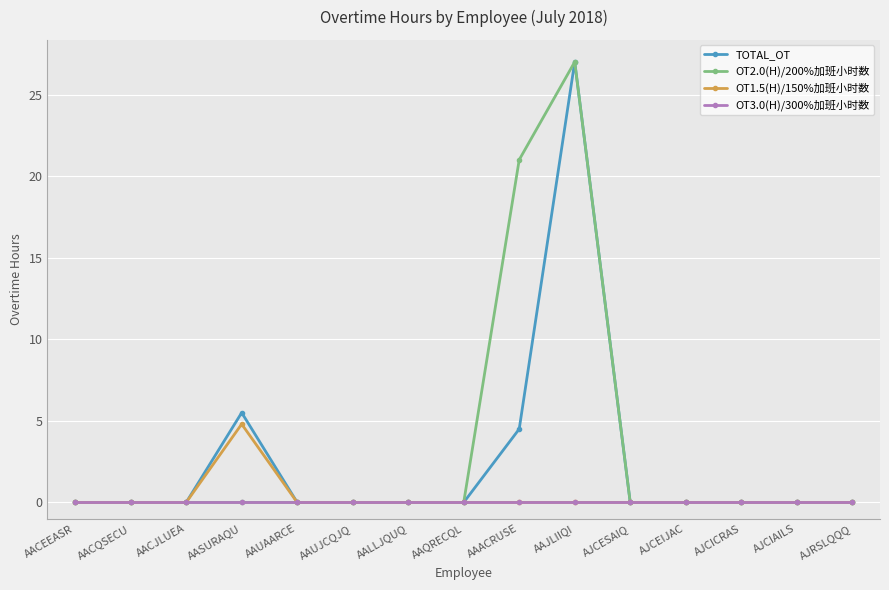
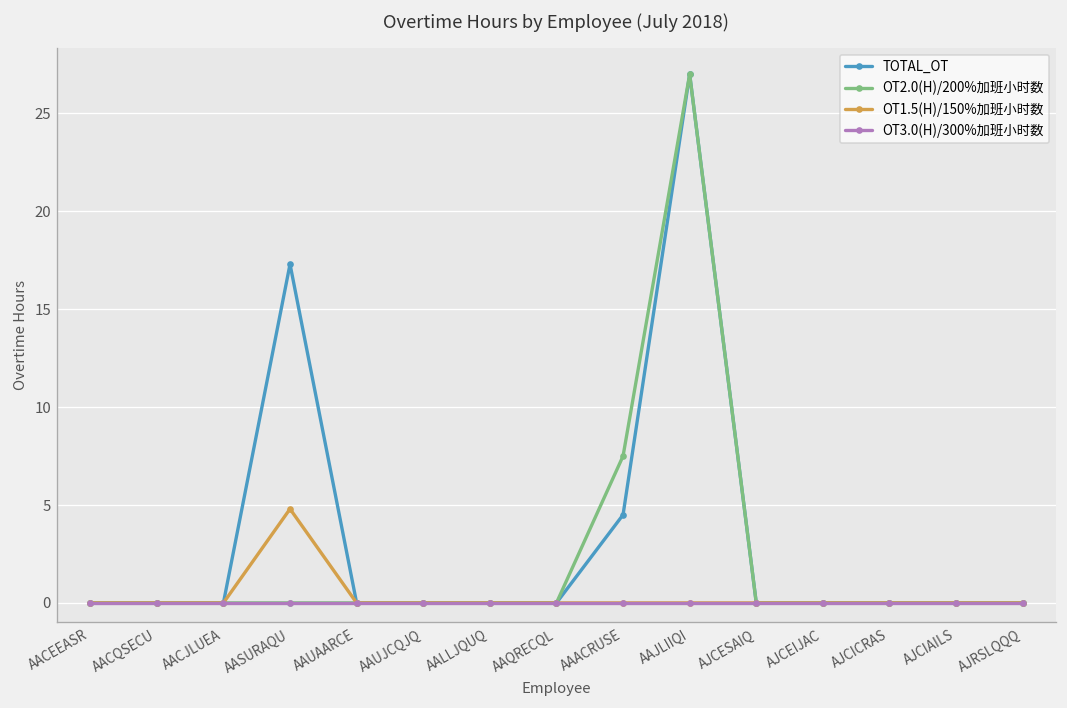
TOTAL_OT, AASURAQU: 5.5 -> 17.3
OT2.0(H)/200%加班小时数, AAACRUSE: 21.0 -> 7.5
